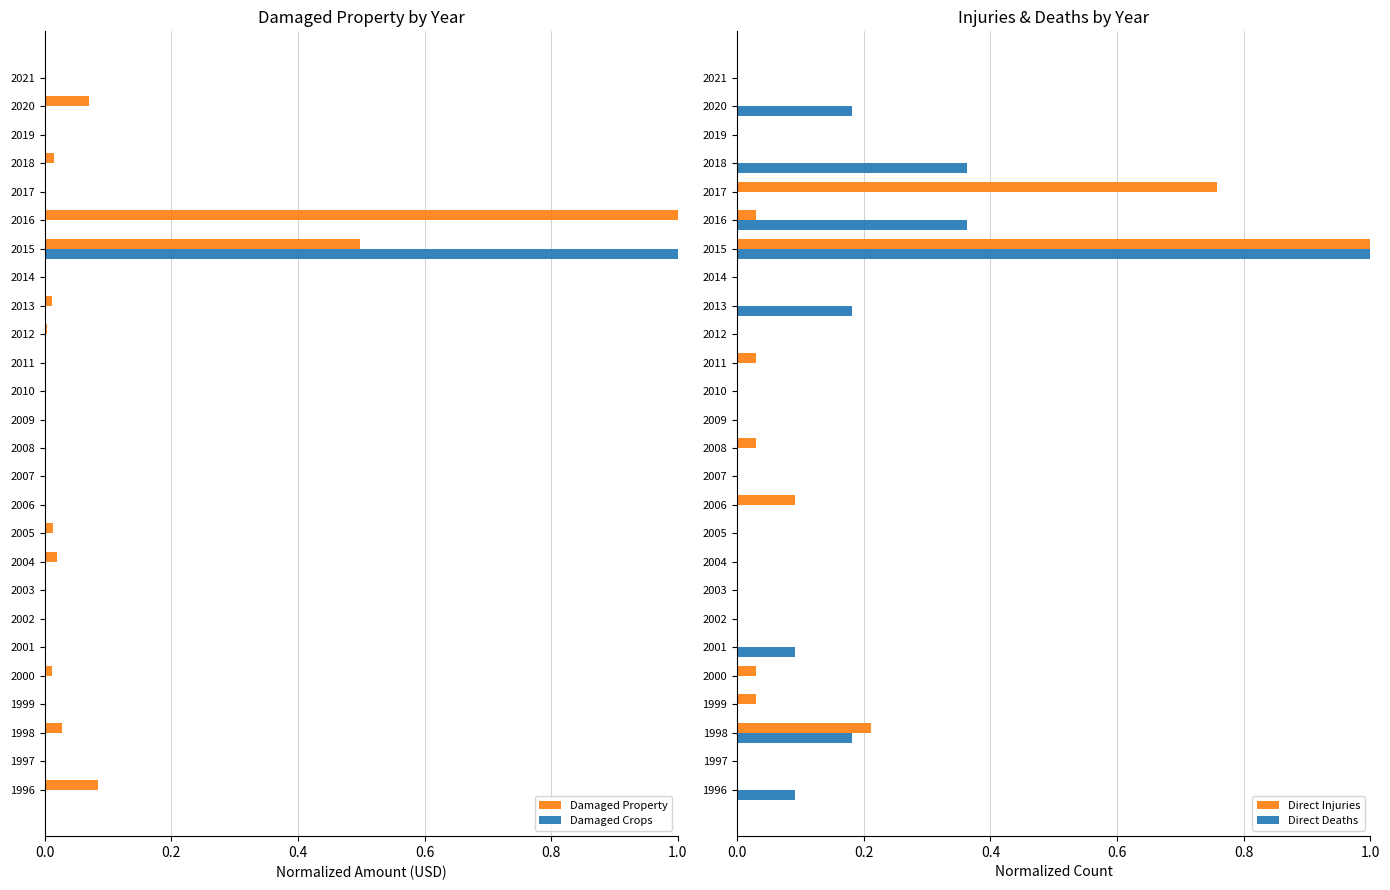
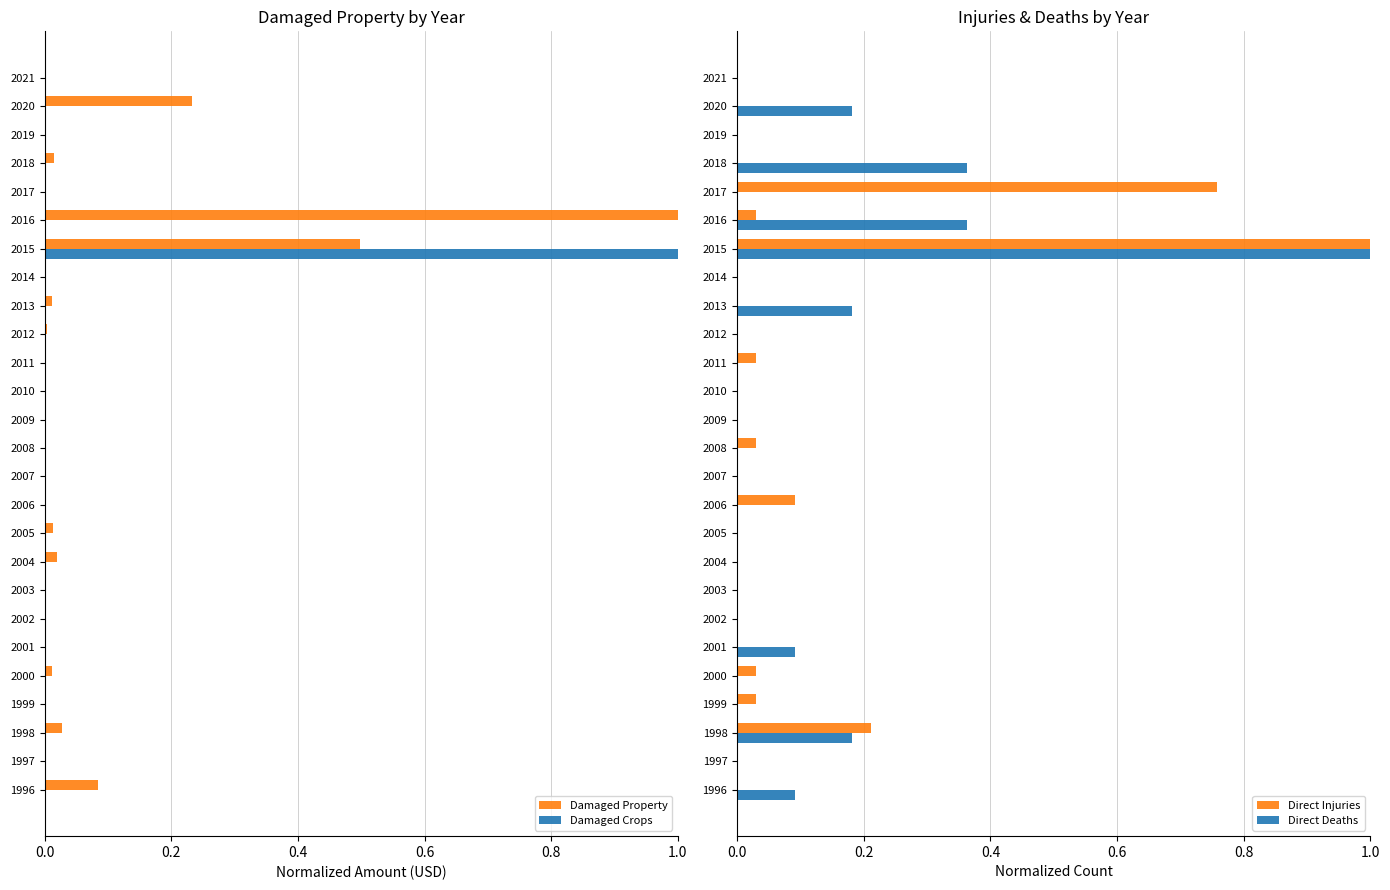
Damaged Property by Year, Damaged Property, 2020: 0.07 -> 0.23
